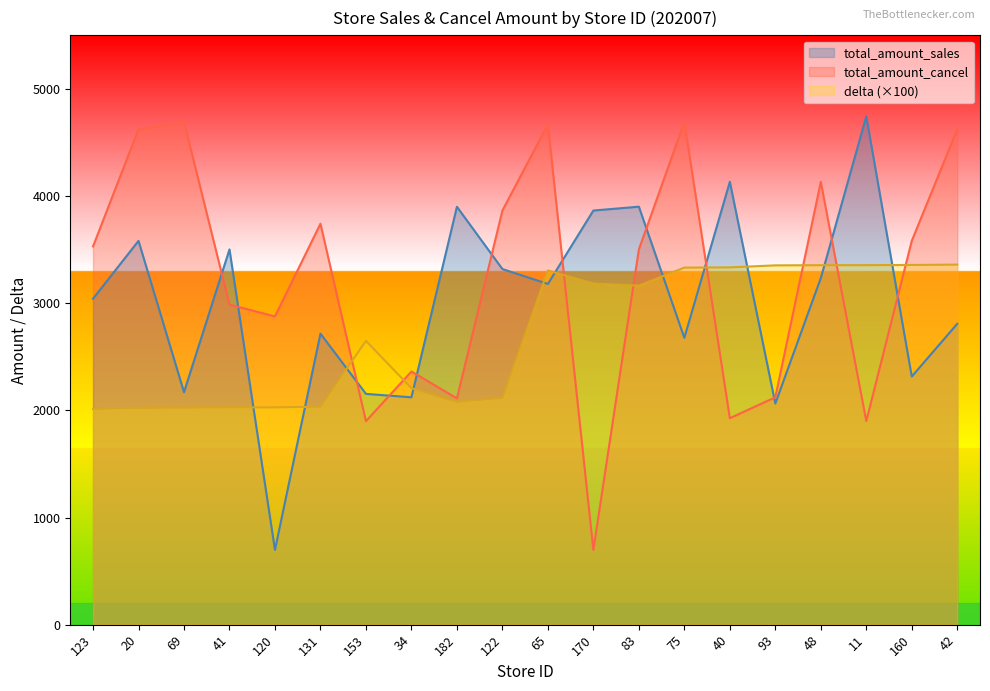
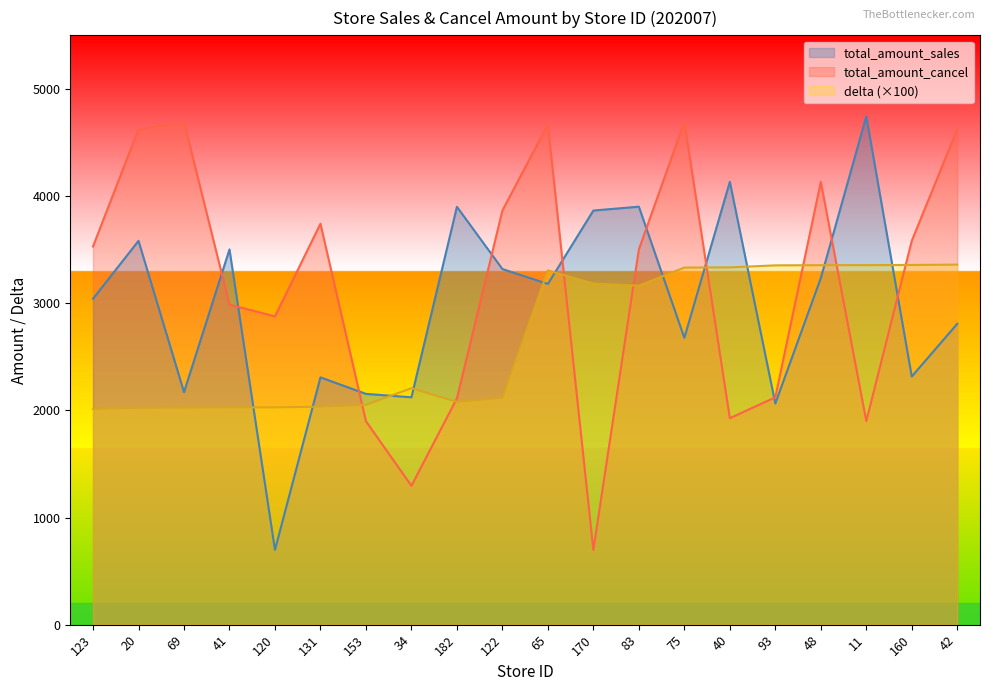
total_amount_sales, 131: 2720 -> 2310
delta (×100), 153: 2650 -> 2050
total_amount_cancel, 34: 2360 -> 1300
